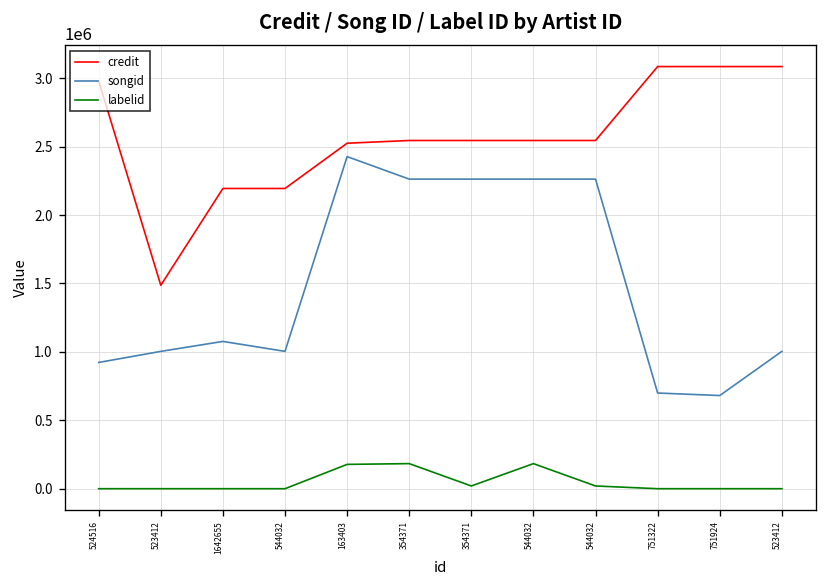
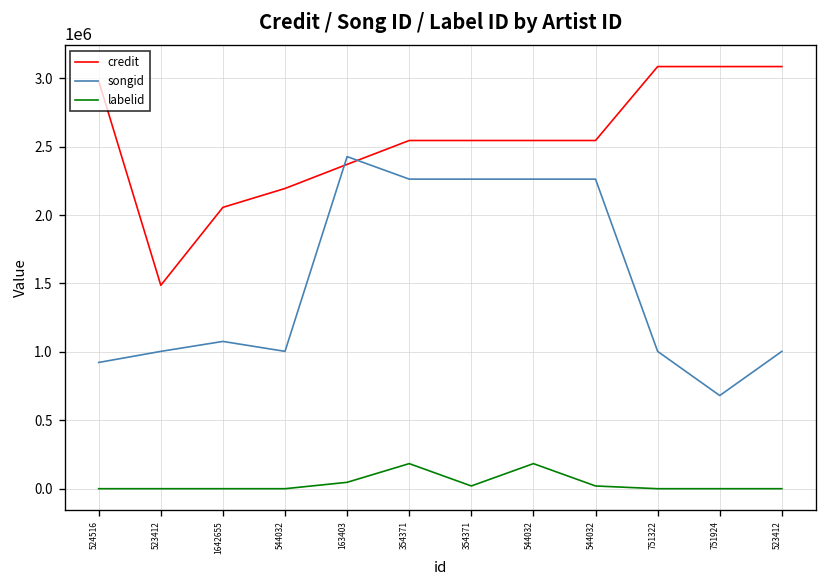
credit, 1642655: 2190000 -> 2060000
credit, 163403: 2520000 -> 2370000
labelid, 163403: 180000 -> 50000
songid, 751322: 700000 -> 1000000
